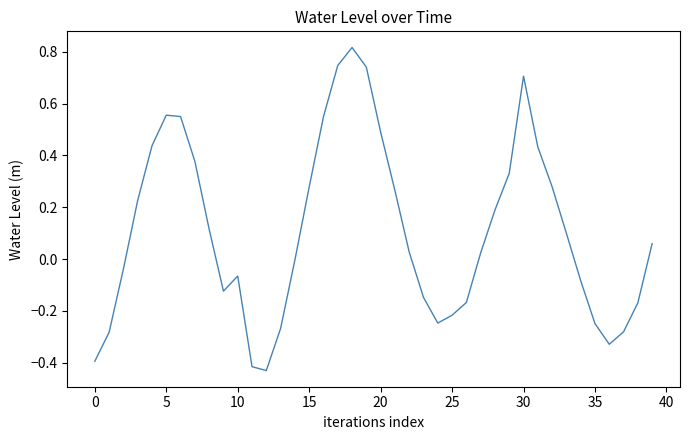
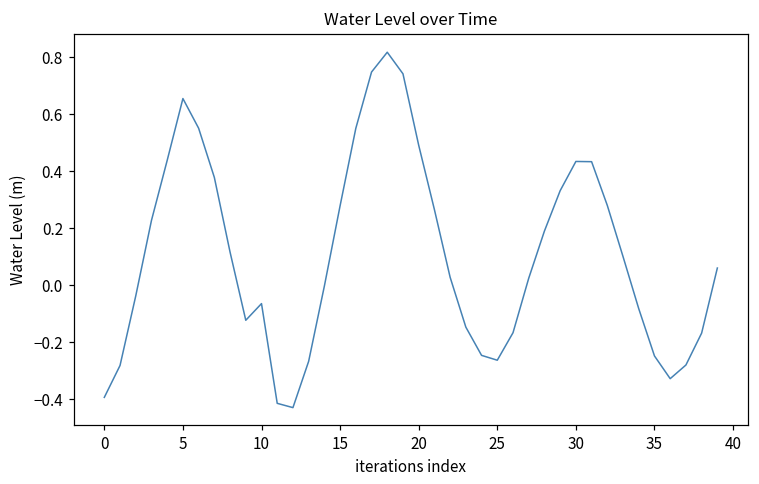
5: 0.56 -> 0.65
25: -0.22 -> -0.26
30: 0.71 -> 0.43
